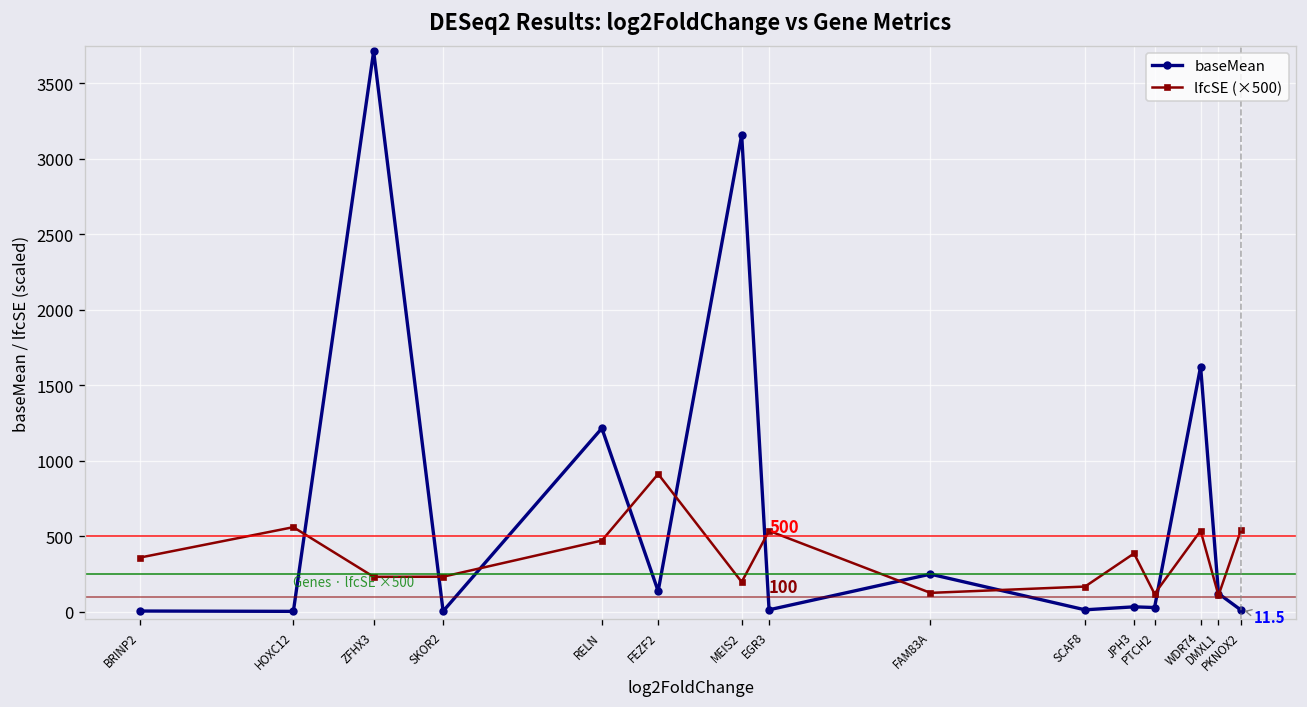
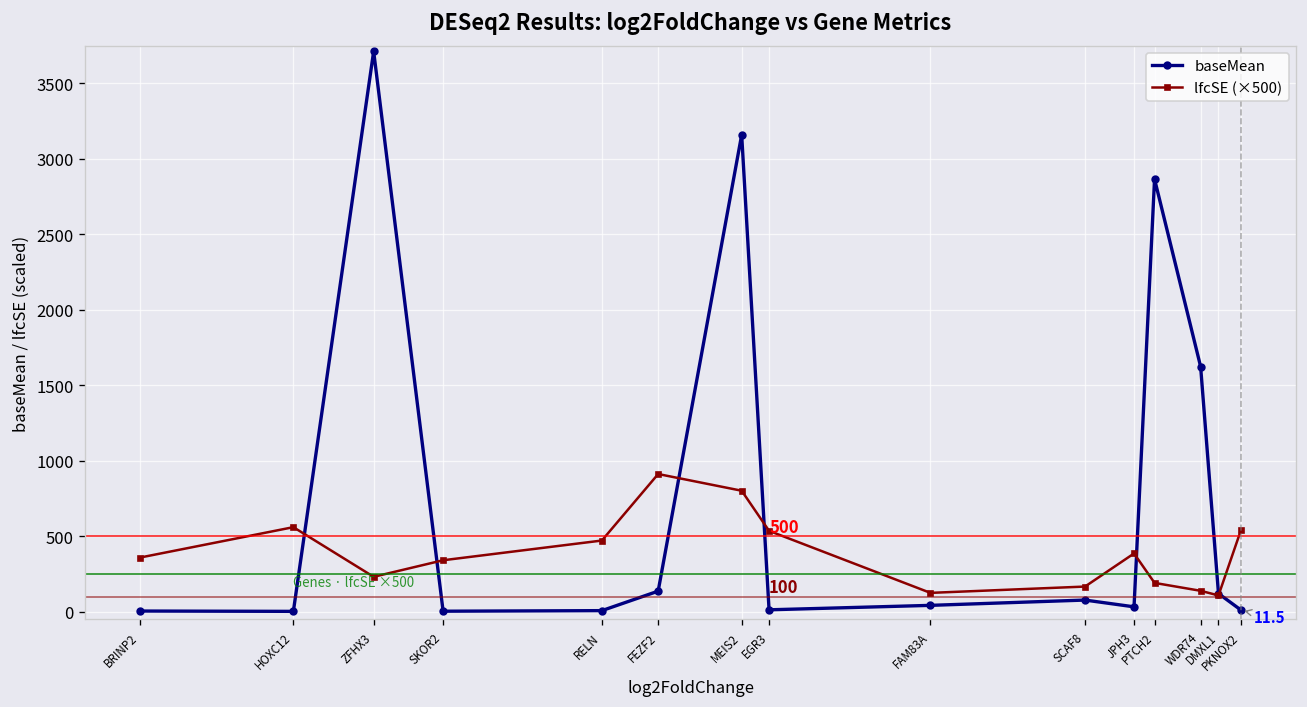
lfcSE (×500), SKOR2: 230 -> 340
baseMean, RELN: 1220 -> 10
lfcSE (×500), MEIS2: 200 -> 800
baseMean, FAM83A: 250 -> 40
baseMean, SCAF8: 10 -> 80
baseMean, PTCH2: 30 -> 2870
lfcSE (×500), PTCH2: 120 -> 190
lfcSE (×500), WDR74: 540 -> 140
